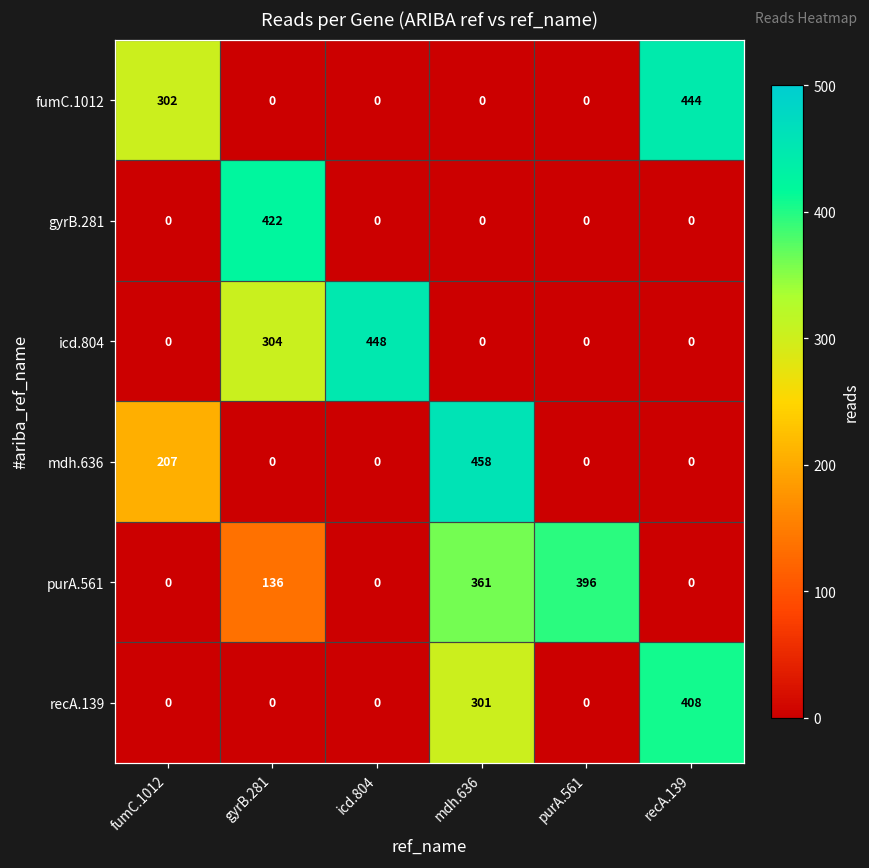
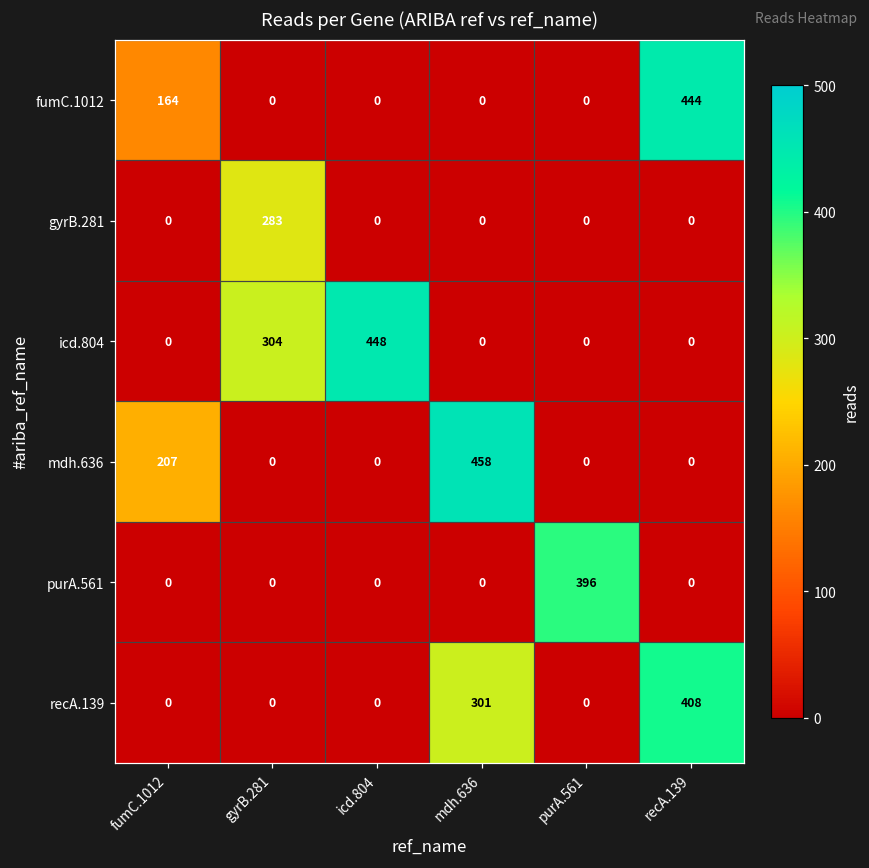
fumC.1012, fumC.1012: 302 -> 164
gyrB.281, gyrB.281: 422 -> 283
purA.561, gyrB.281: 136 -> 0
purA.561, mdh.636: 361 -> 0
